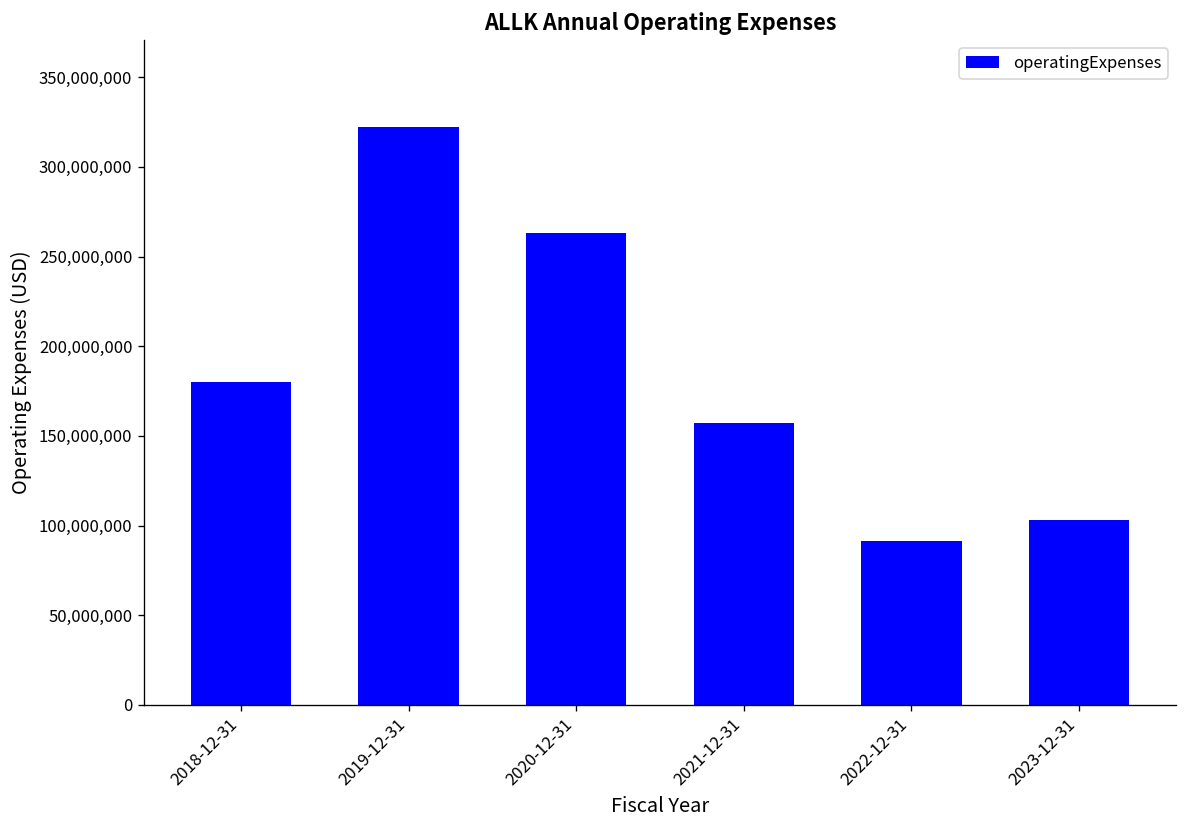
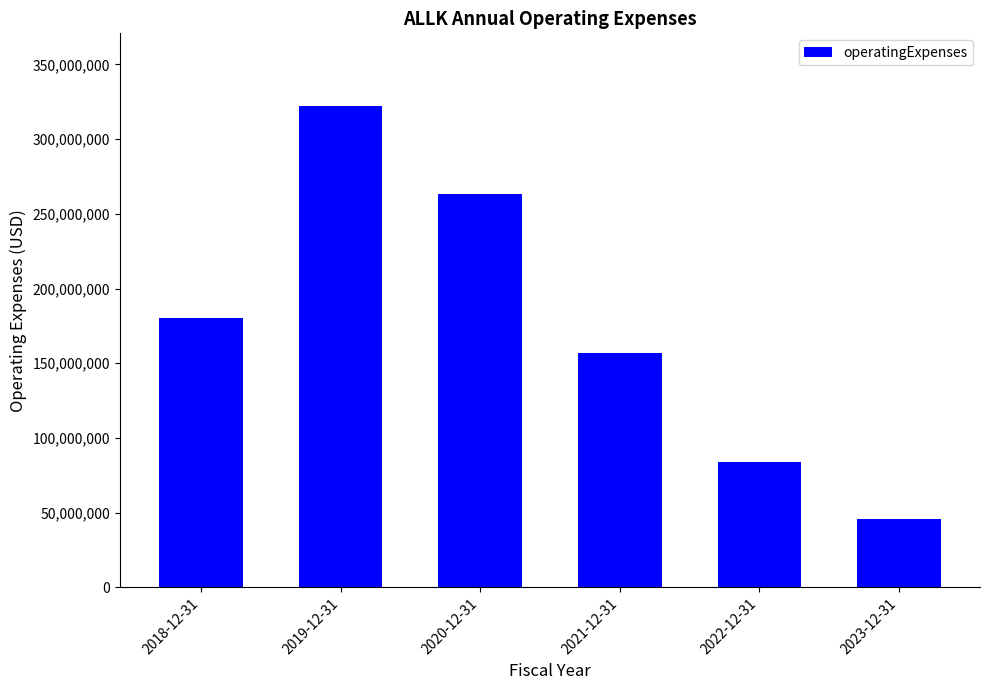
2022-12-31: 91,000,000 -> 84,000,000
2023-12-31: 103,000,000 -> 46,000,000
